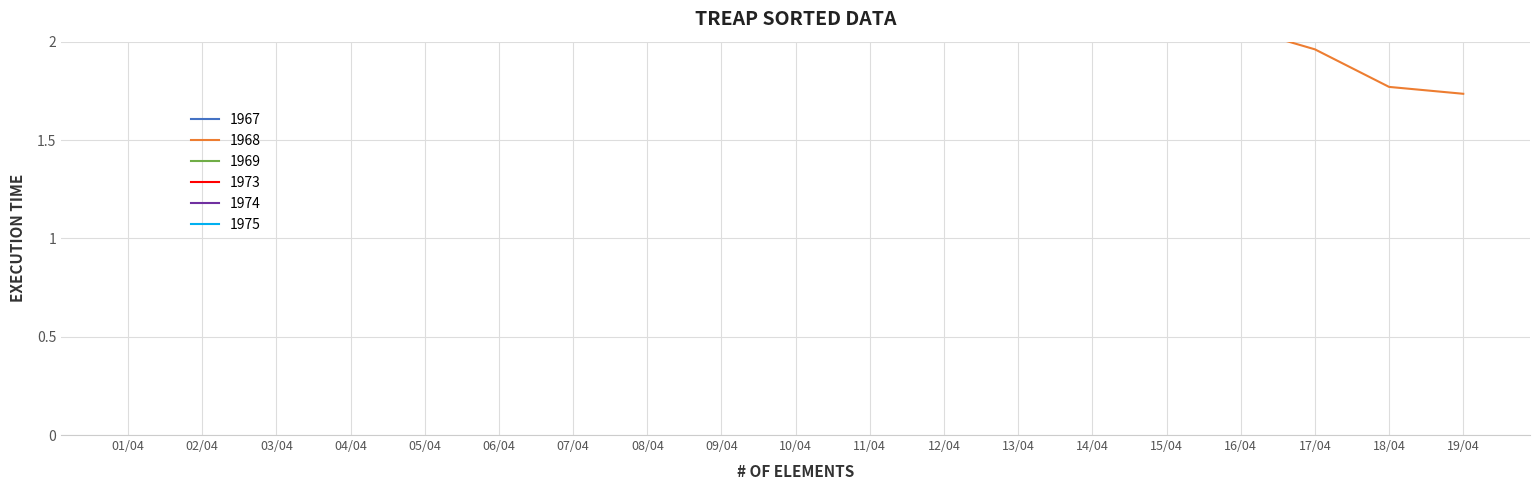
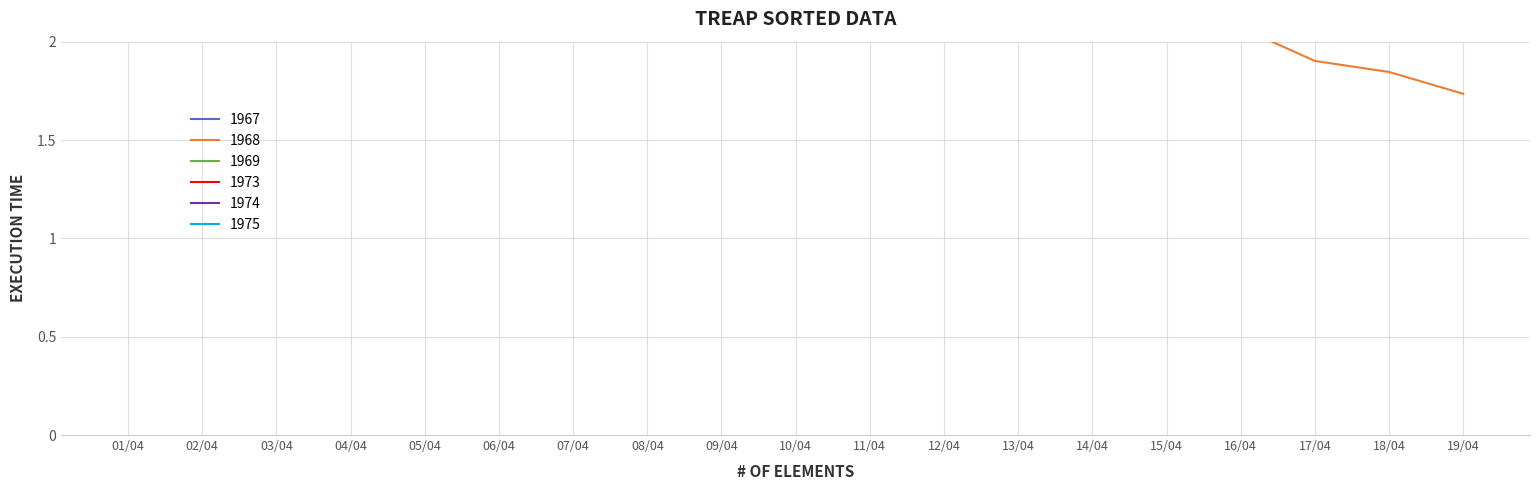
1968, 17/04: 1.96 -> 1.90
1968, 18/04: 1.77 -> 1.85
